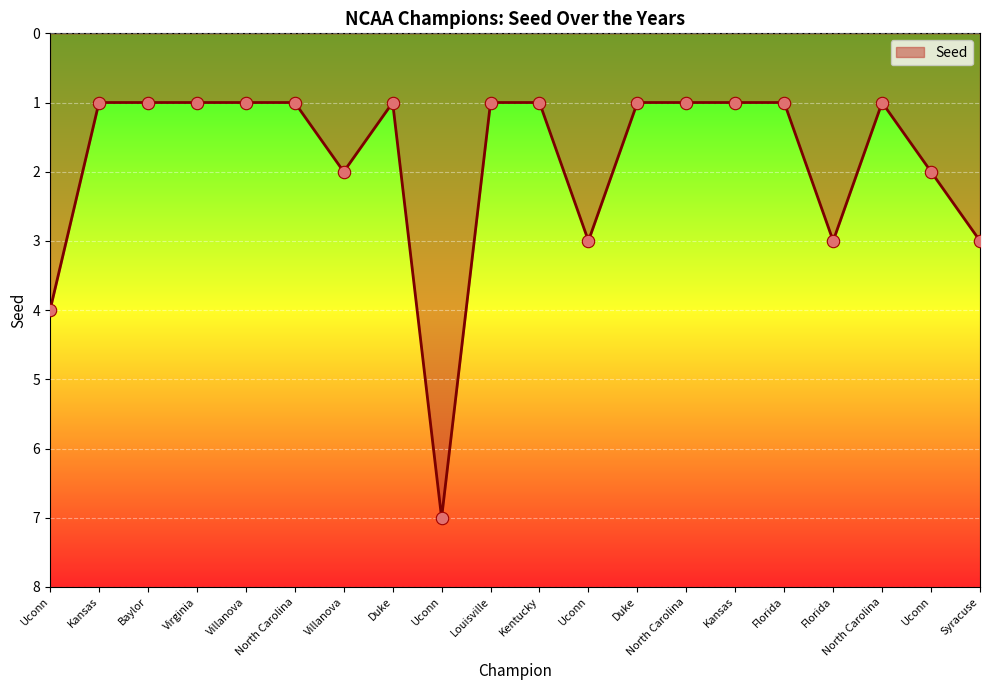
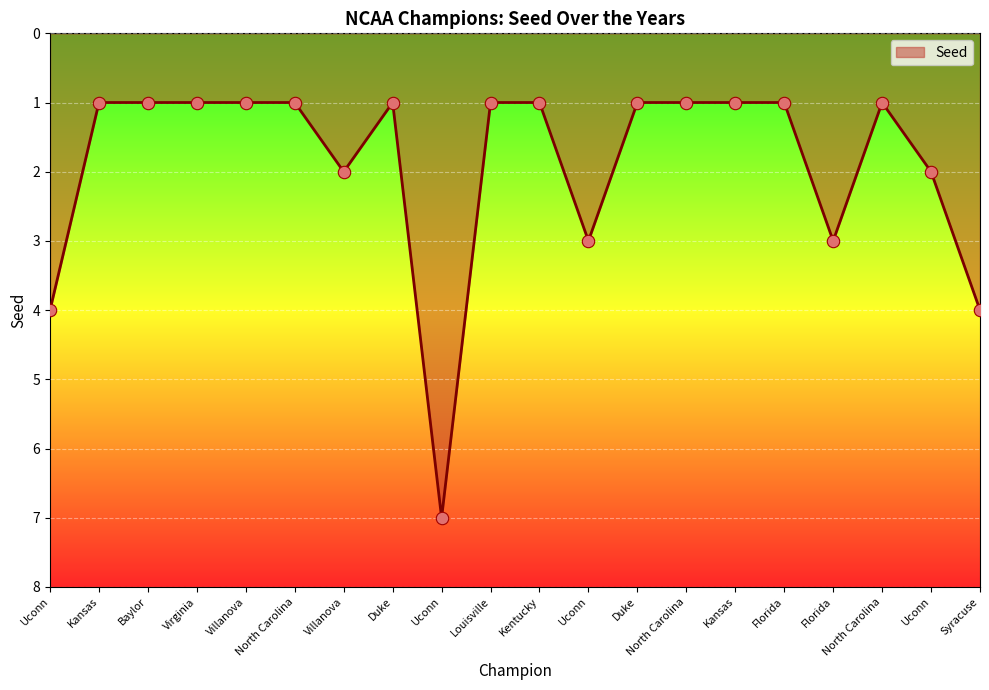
Syracuse: 3 -> 4
